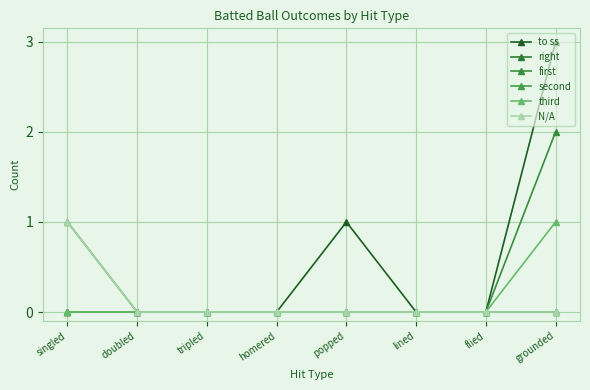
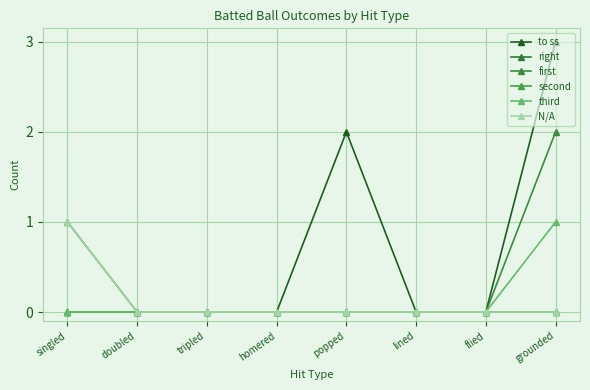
to ss, popped: 1 -> 2
